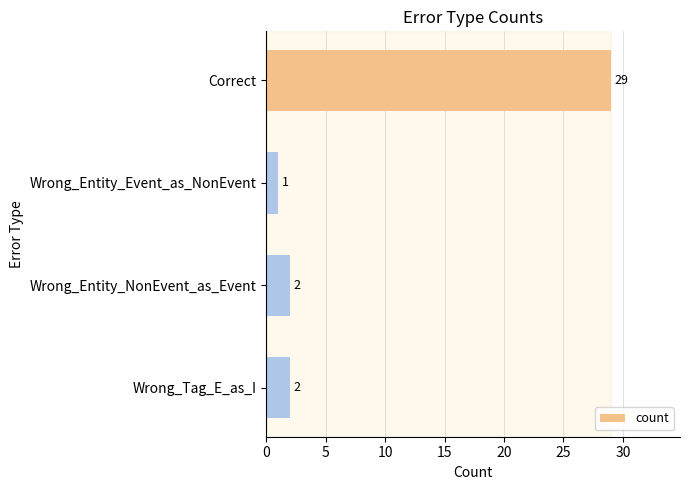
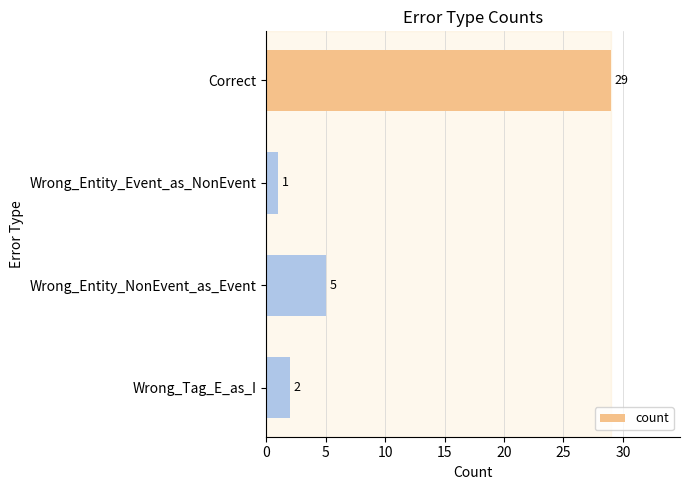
Wrong_Entity_NonEvent_as_Event: 2 -> 5
